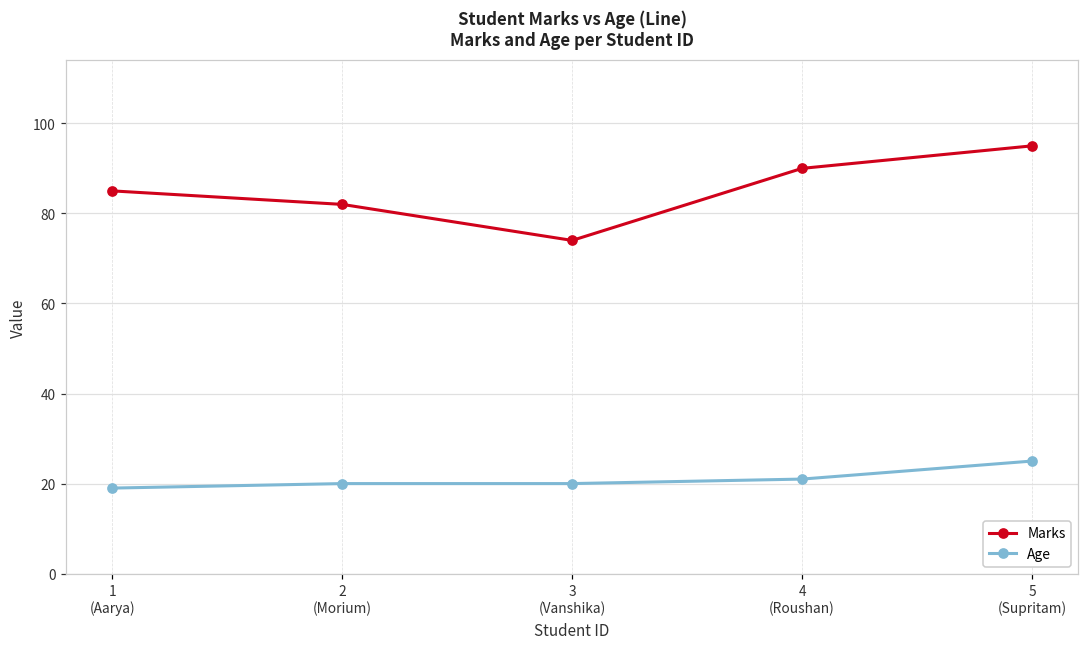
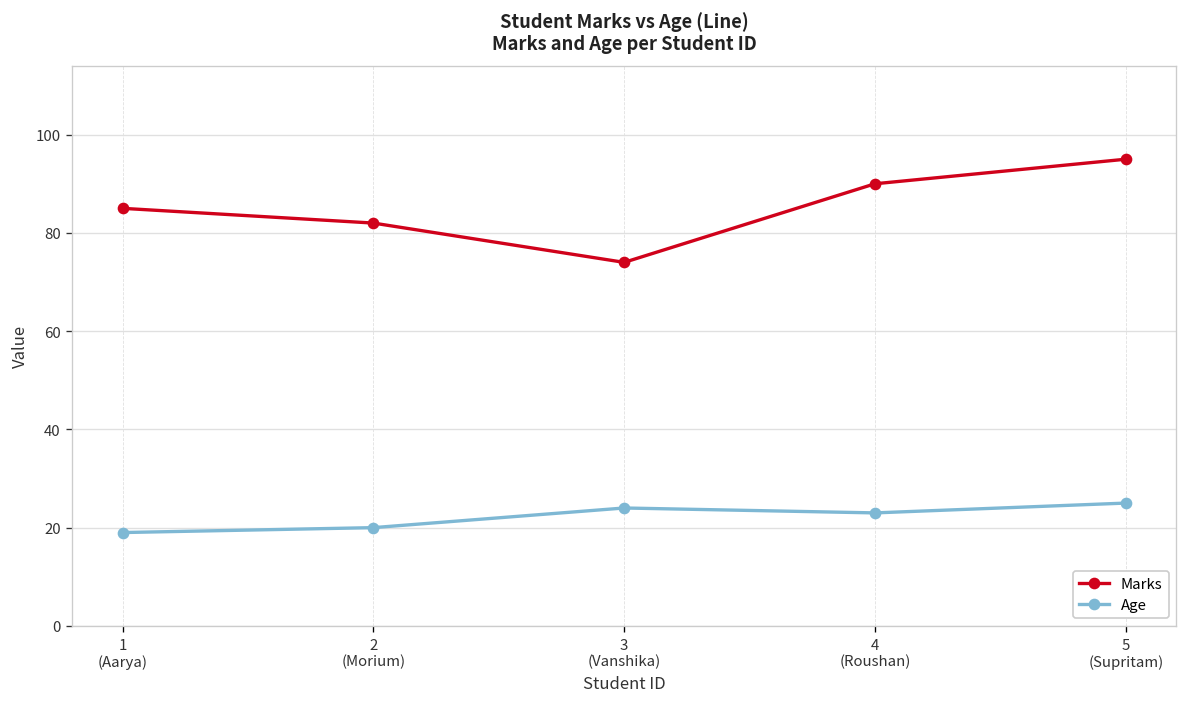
Age, 3 (Vanshika): 20 -> 24
Age, 4 (Roushan): 21 -> 23
